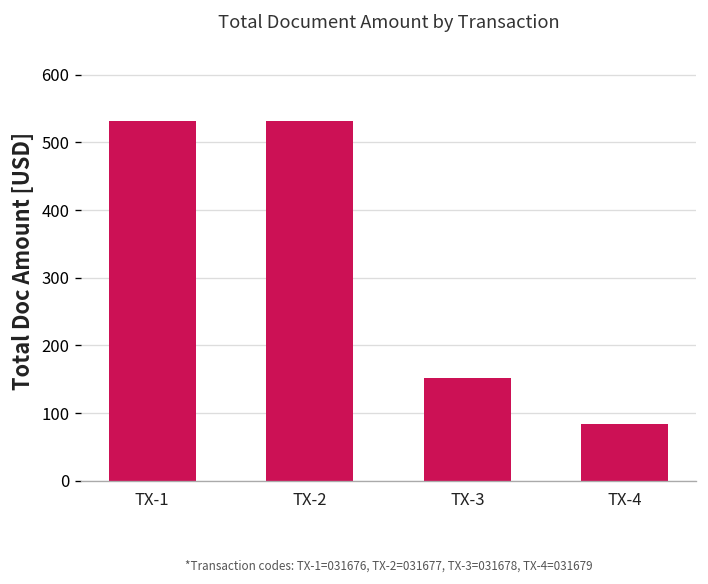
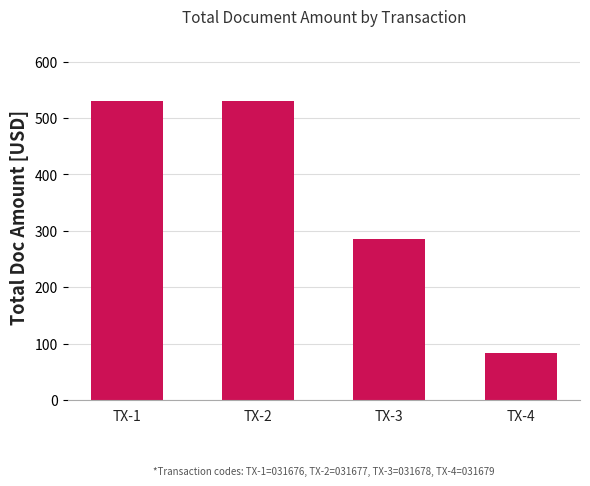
TX-3: 150 -> 290
